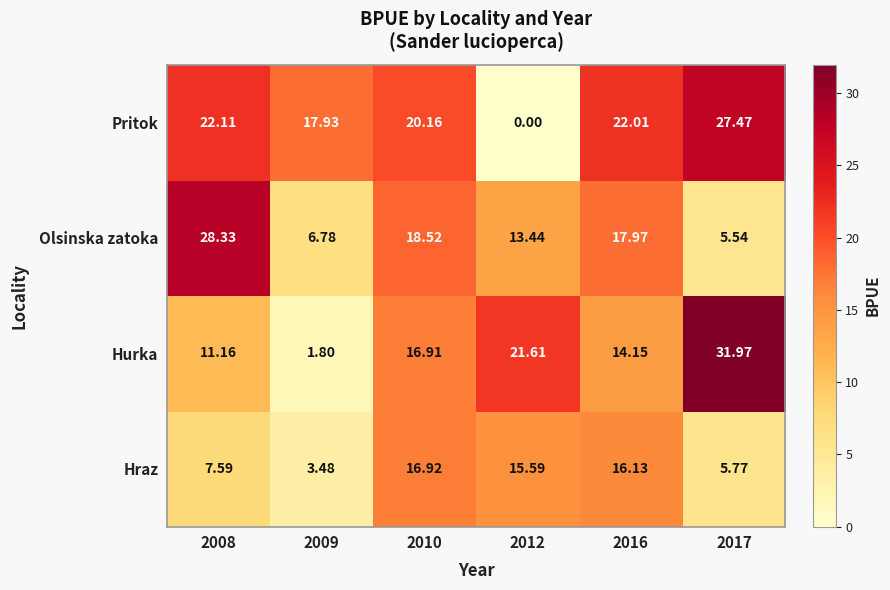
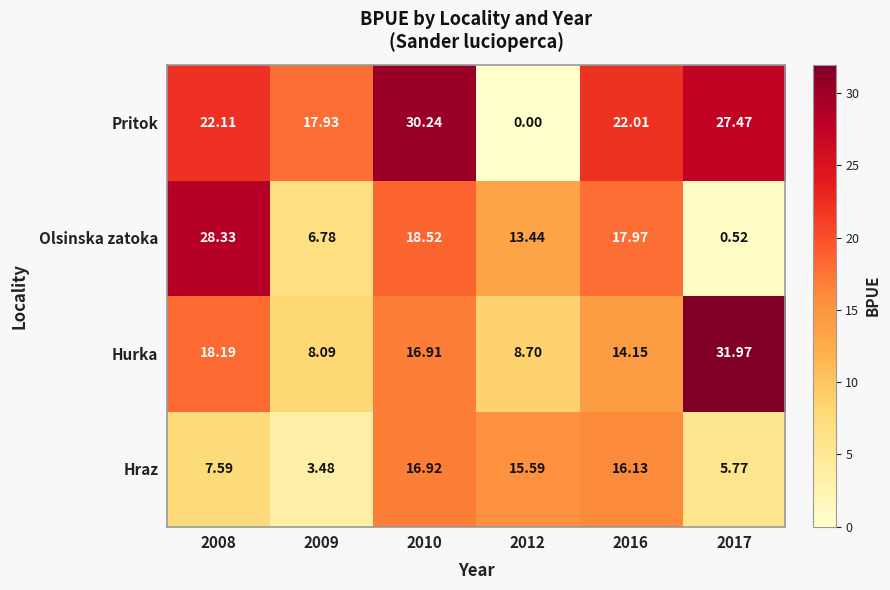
Pritok, 2010: 20.16 -> 30.24
Olsinska zatoka, 2017: 5.54 -> 0.52
Hurka, 2008: 11.16 -> 18.19
Hurka, 2009: 1.80 -> 8.09
Hurka, 2012: 21.61 -> 8.70
